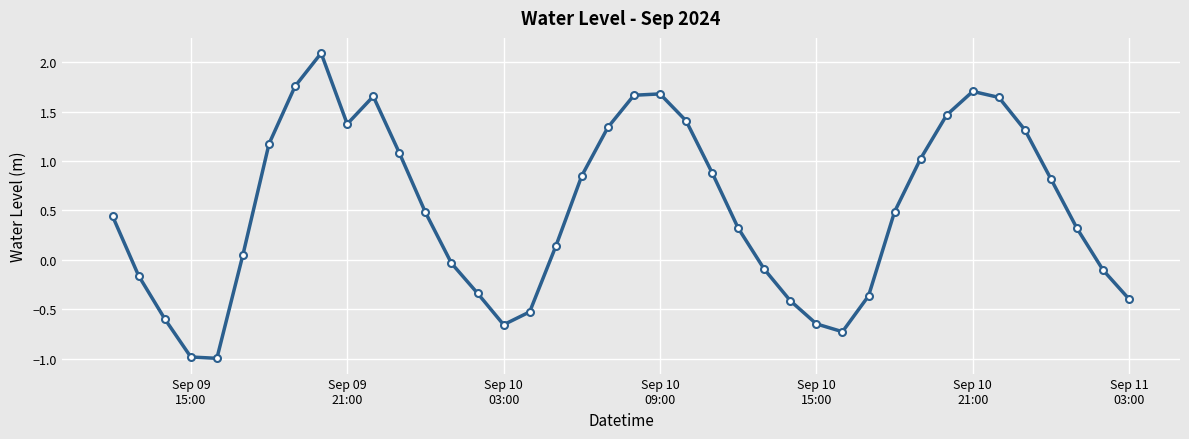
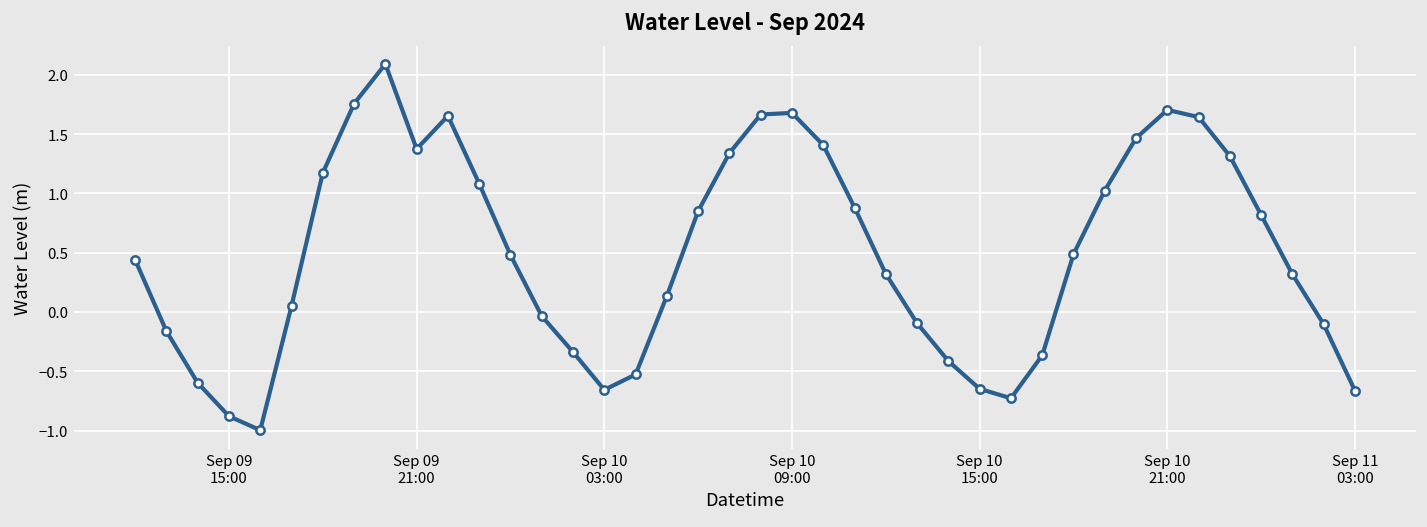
Sep 09 15:00: -1.0 -> -0.9
Sep 11 03:00: -0.4 -> -0.7
